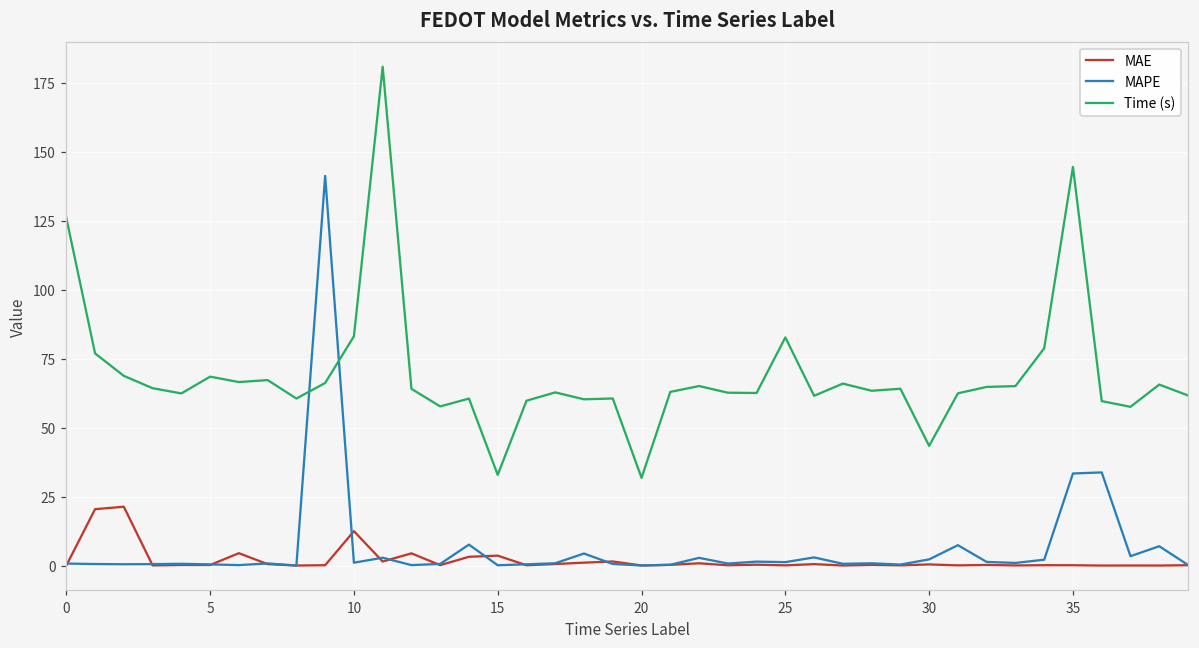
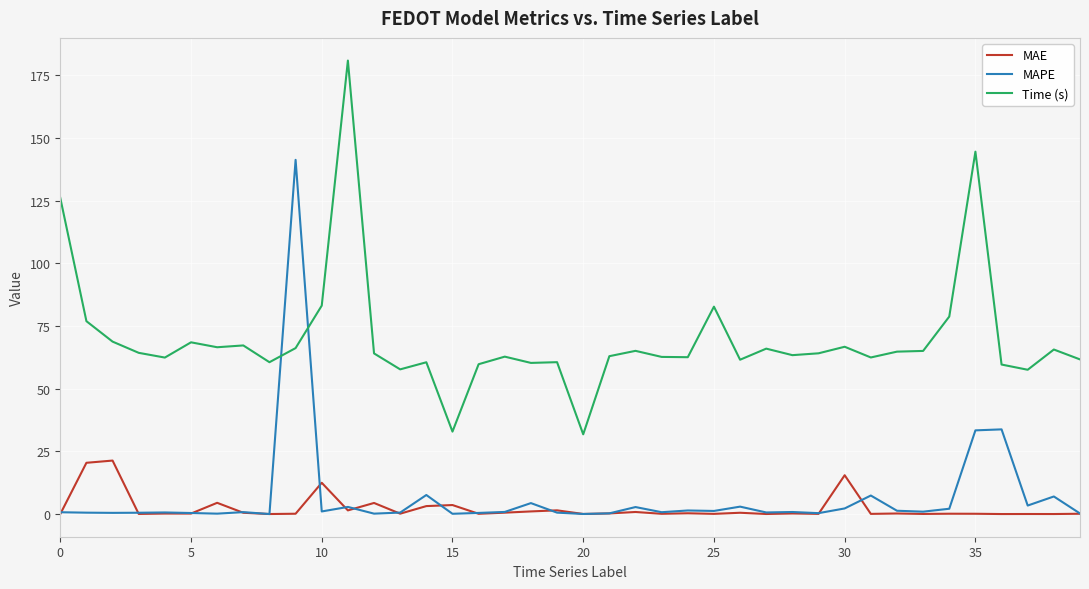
MAE, 30: 0 -> 15
Time (s), 30: 43 -> 67
